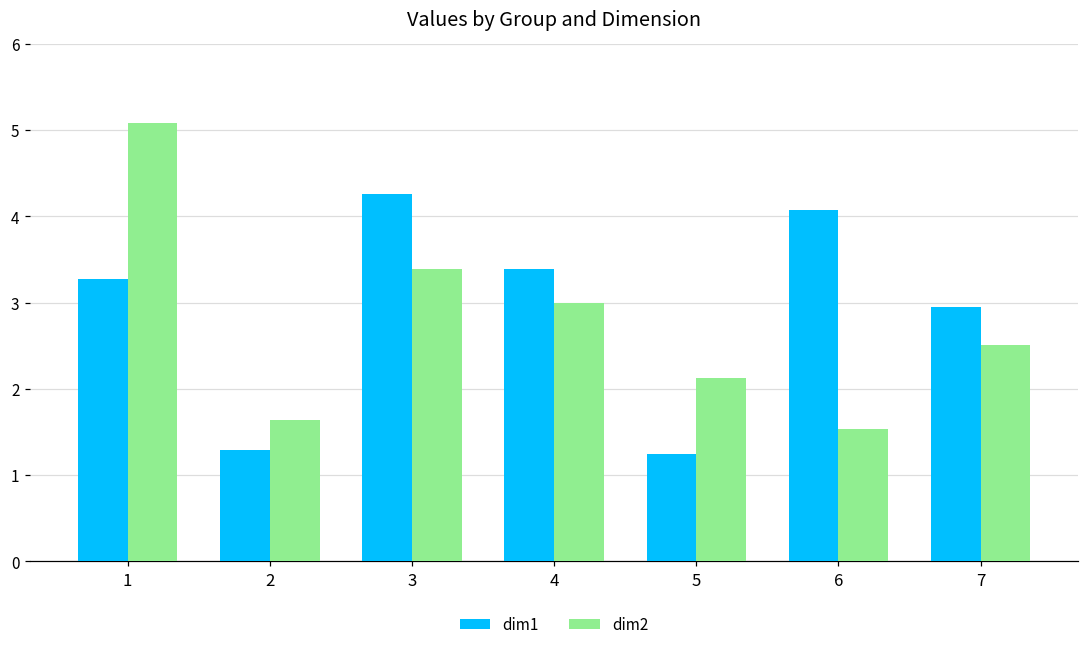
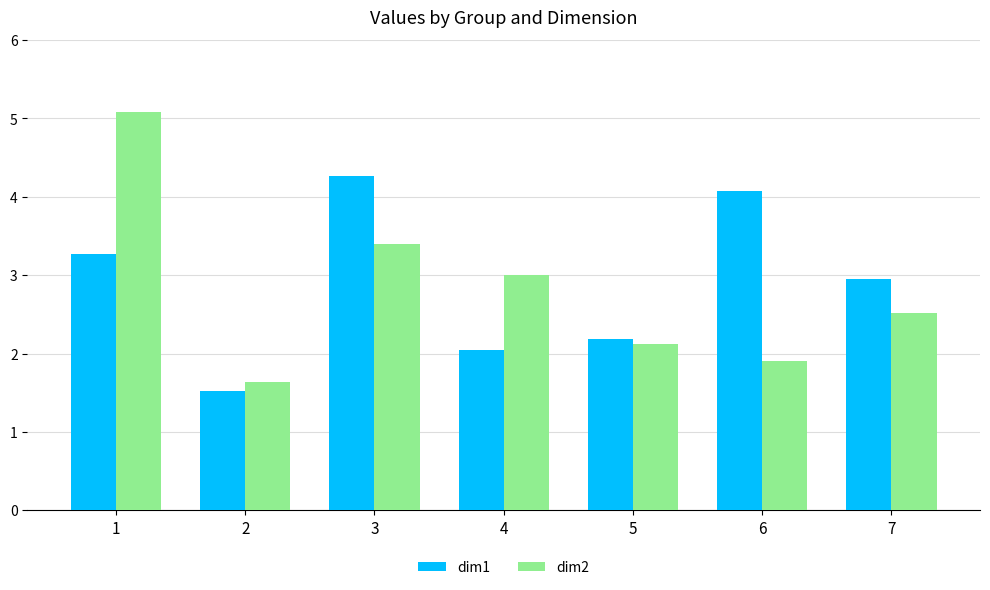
dim1, 2: 1.3 -> 1.5
dim1, 4: 3.4 -> 2.0
dim1, 5: 1.2 -> 2.2
dim2, 6: 1.5 -> 1.9
